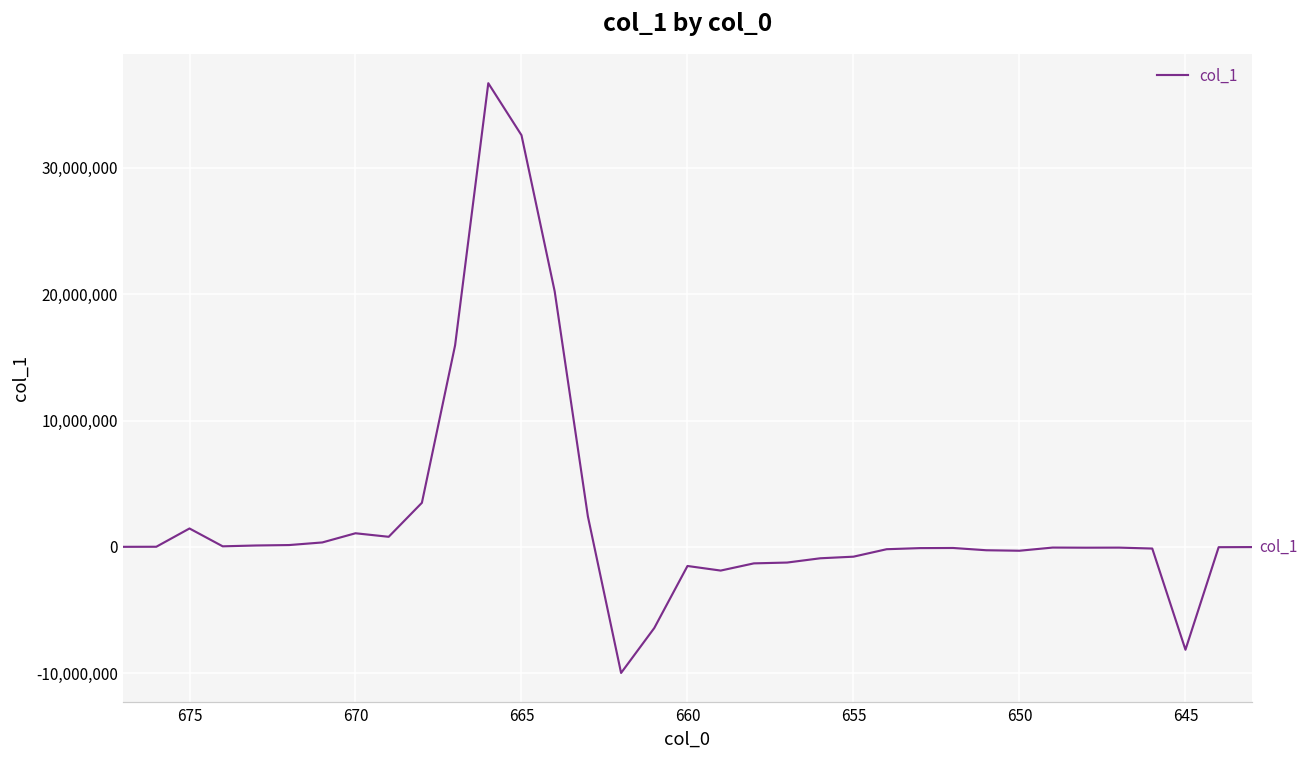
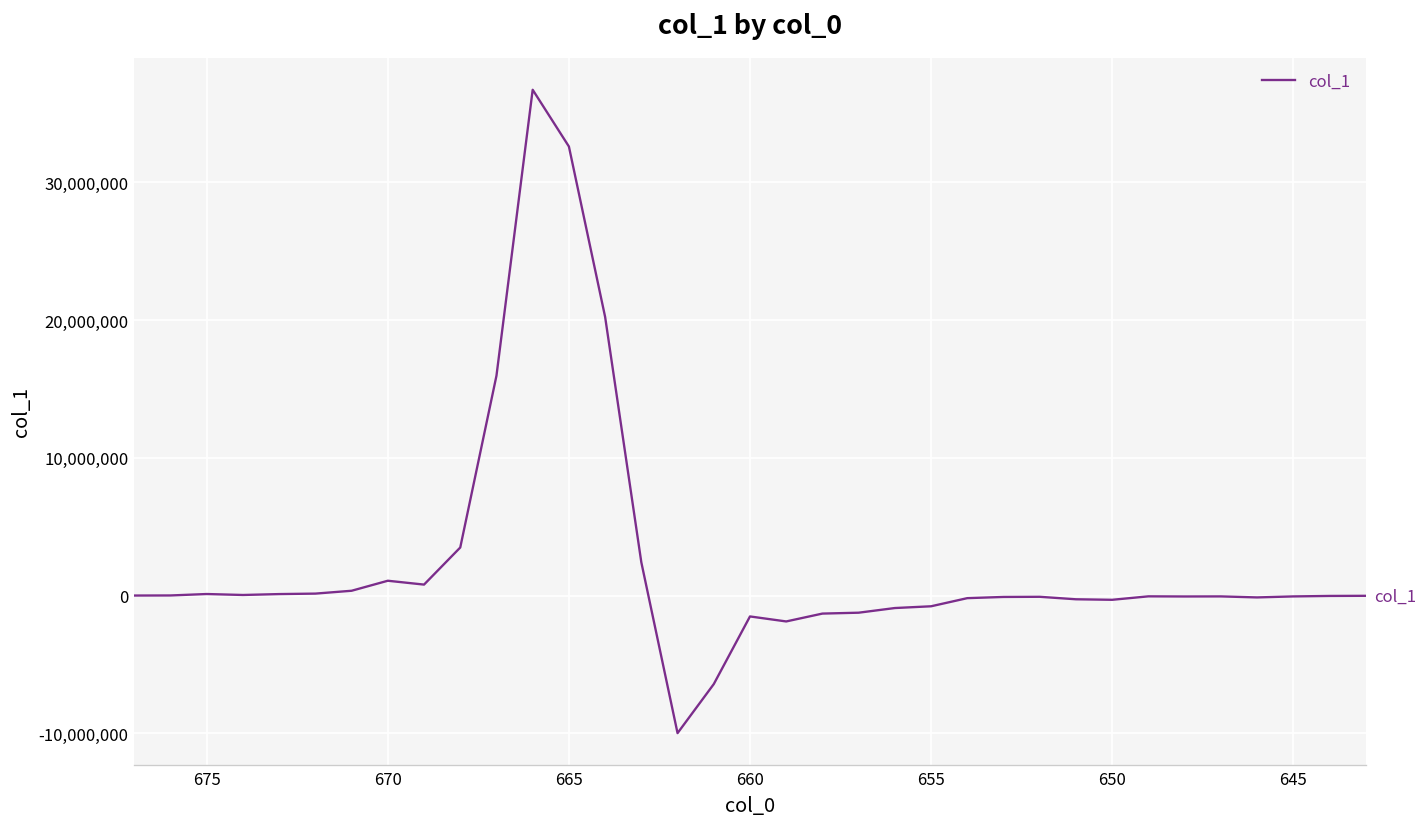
675: 1,500,000 -> 100,000
645: -8,100,000 -> -100,000
